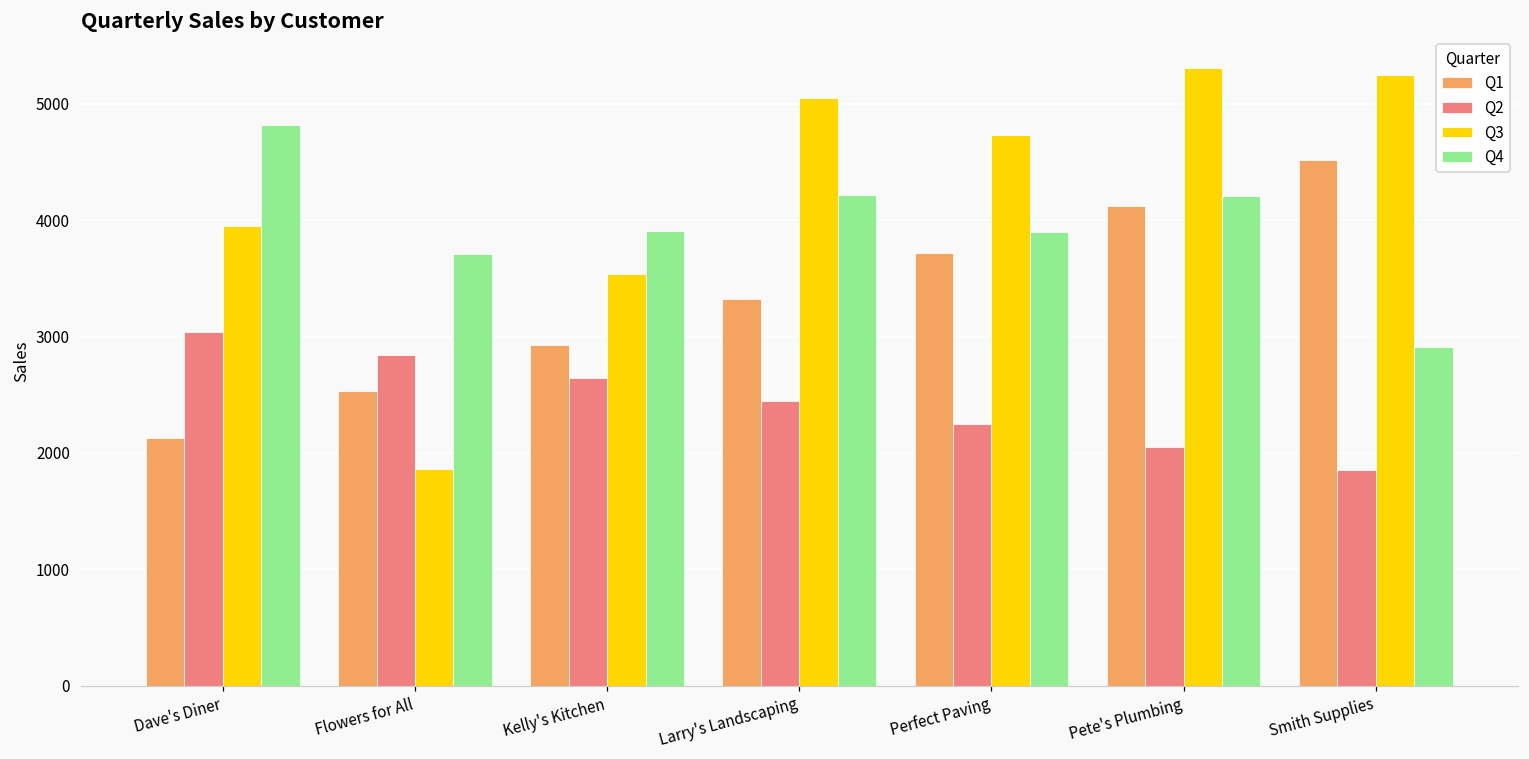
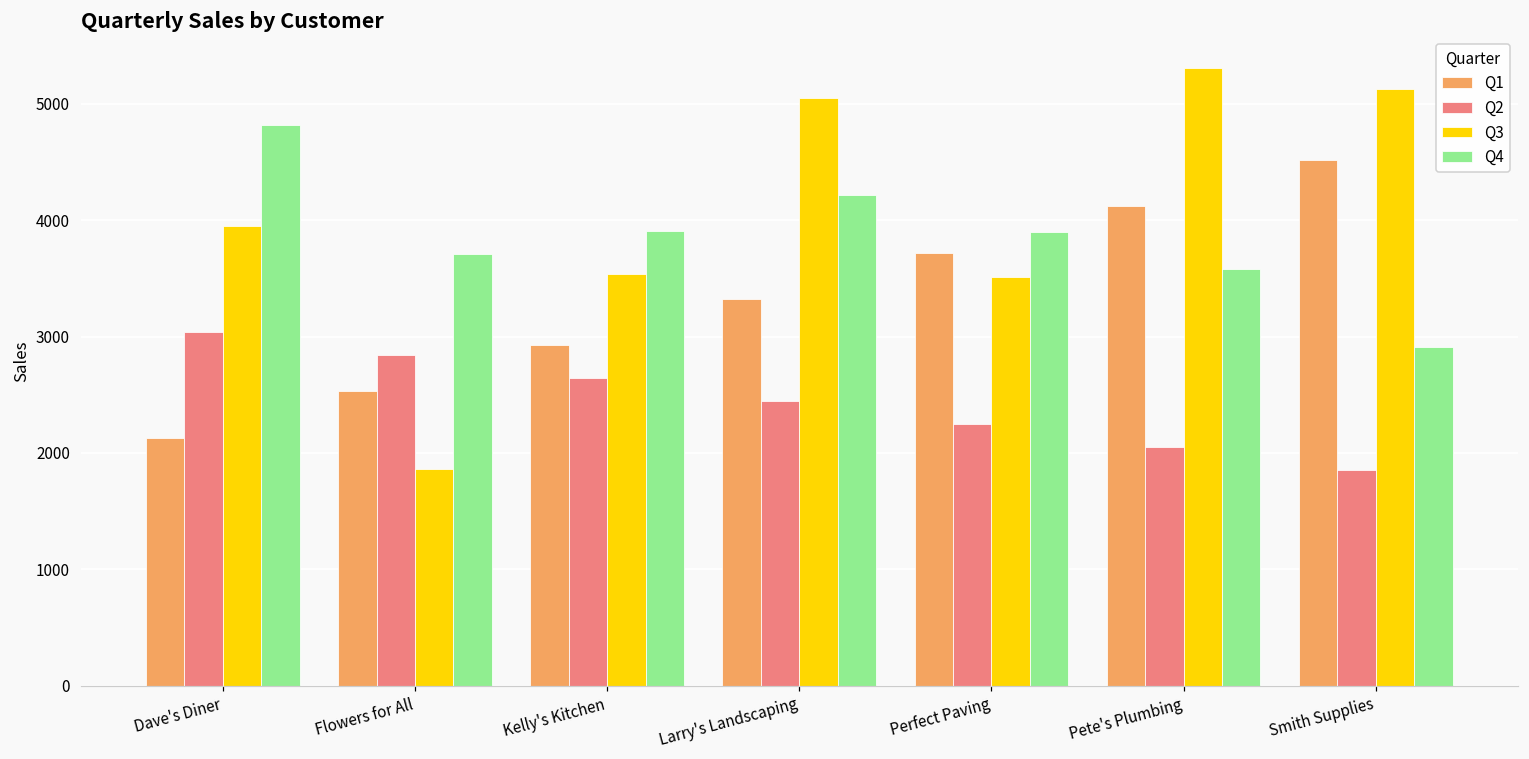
Q3, Perfect Paving: 4730 -> 3510
Q4, Pete's Plumbing: 4210 -> 3580
Q3, Smith Supplies: 5250 -> 5120
